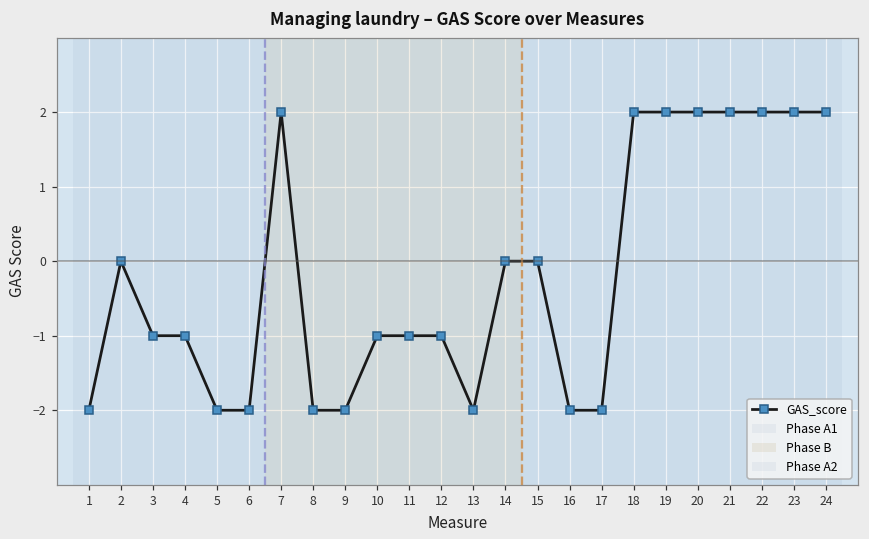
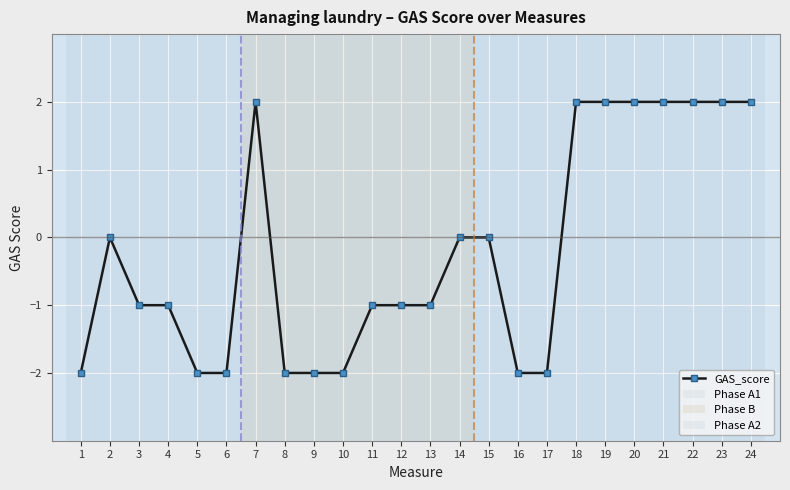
10: -1 -> -2
13: -2 -> -1
